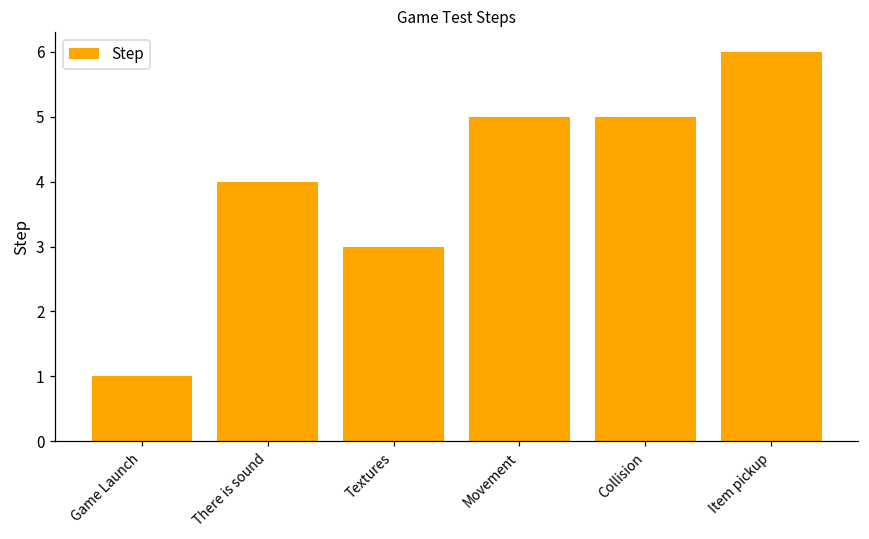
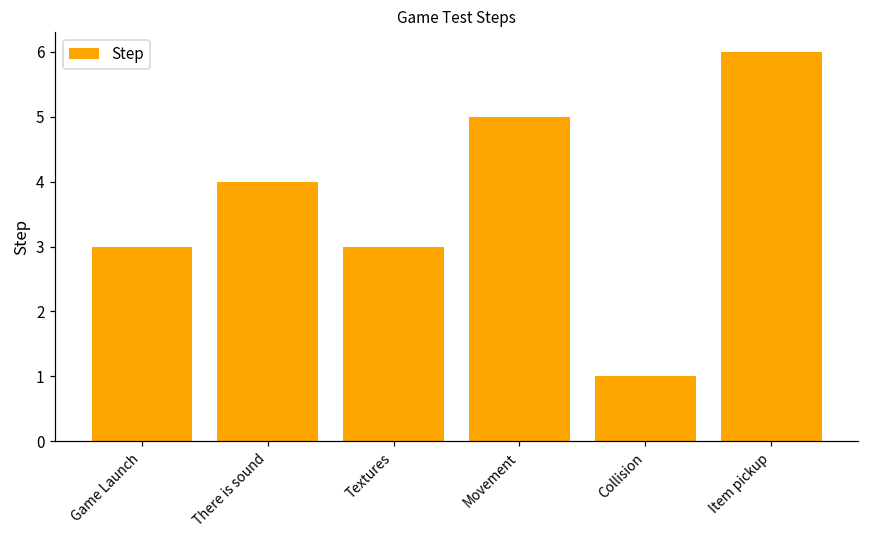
Game Launch: 1 -> 3
Collision: 5 -> 1
